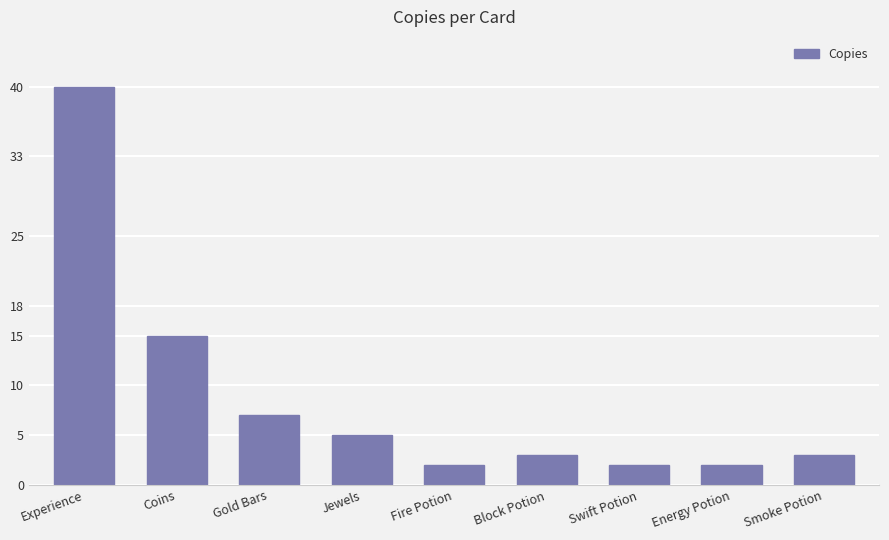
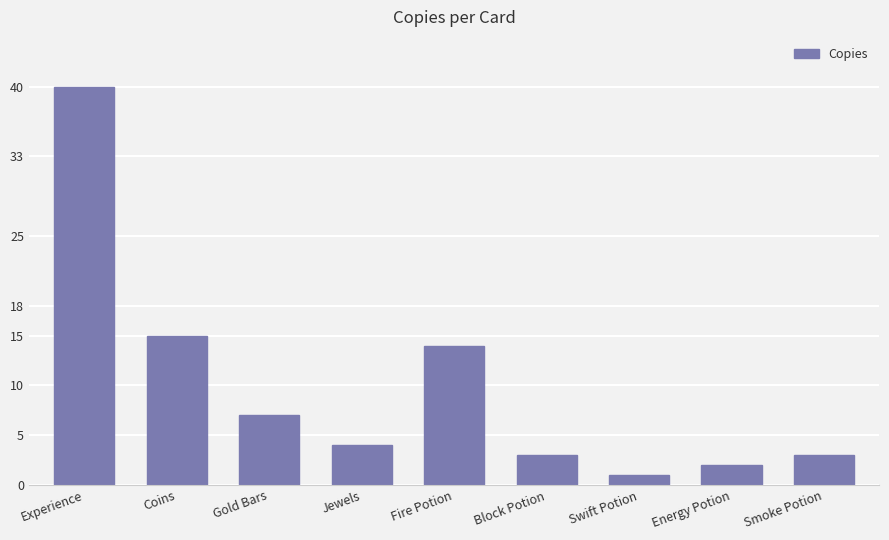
Jewels: 5 -> 4
Fire Potion: 2 -> 14
Swift Potion: 2 -> 1
